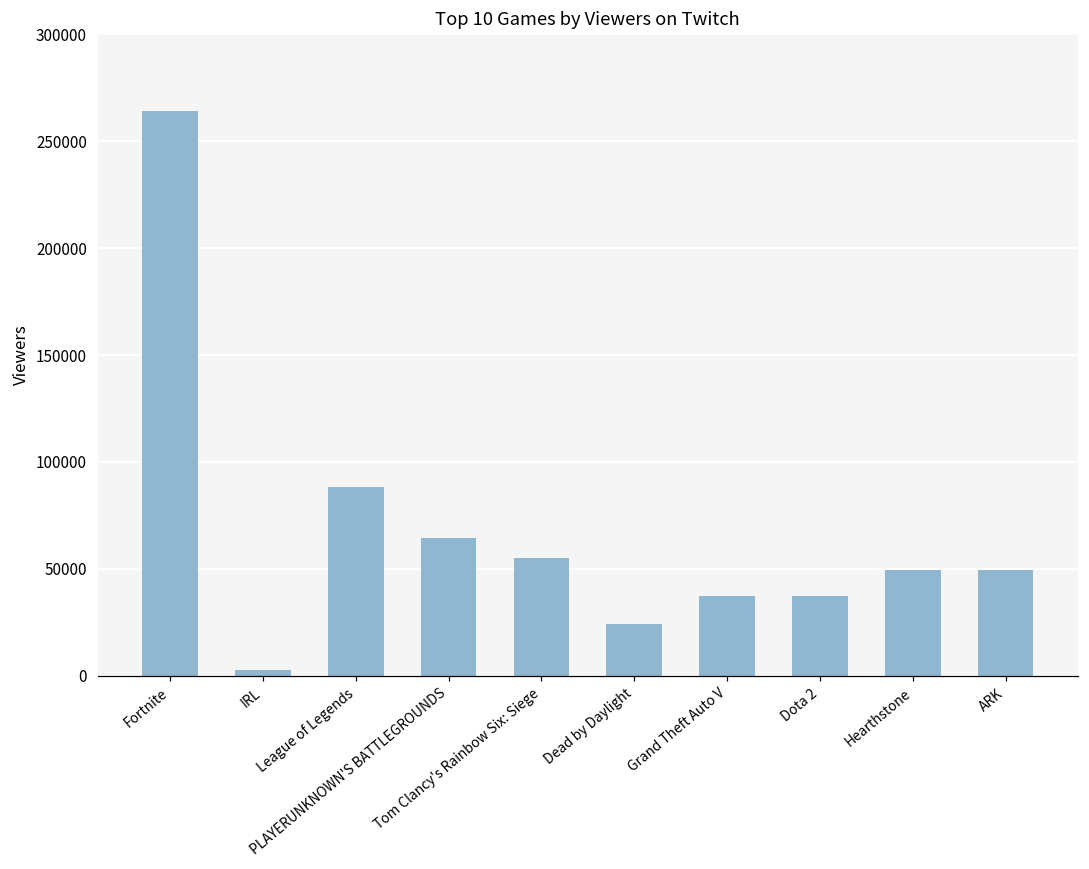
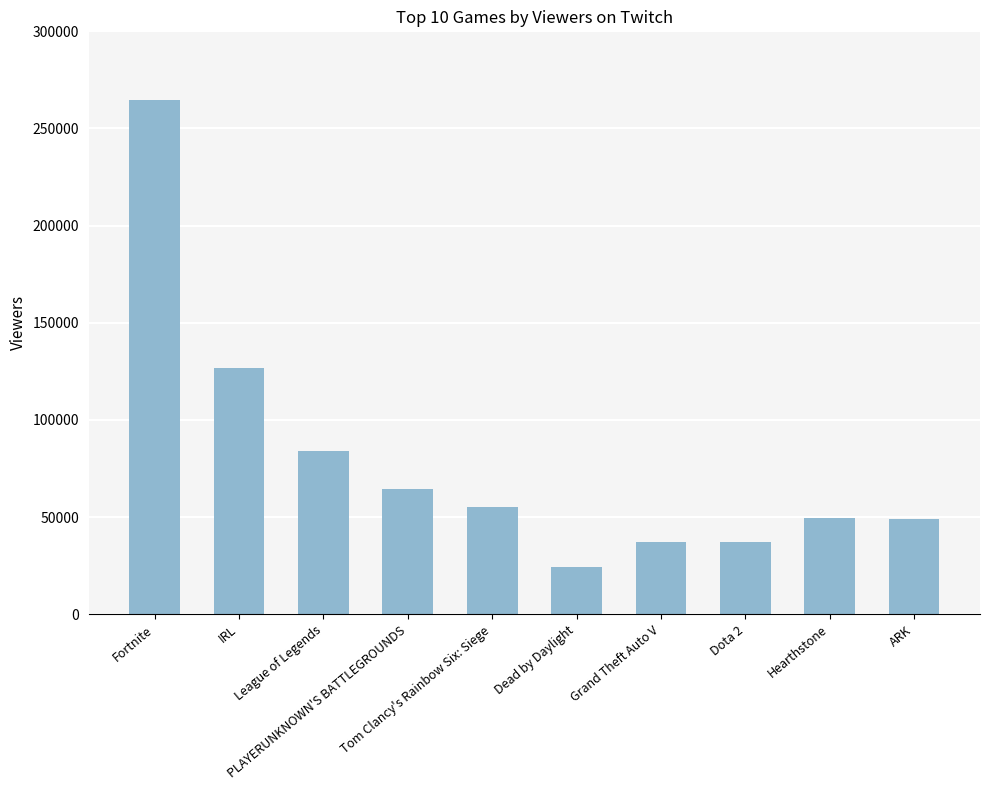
IRL: 3000 -> 127000
League of Legends: 88000 -> 84000
